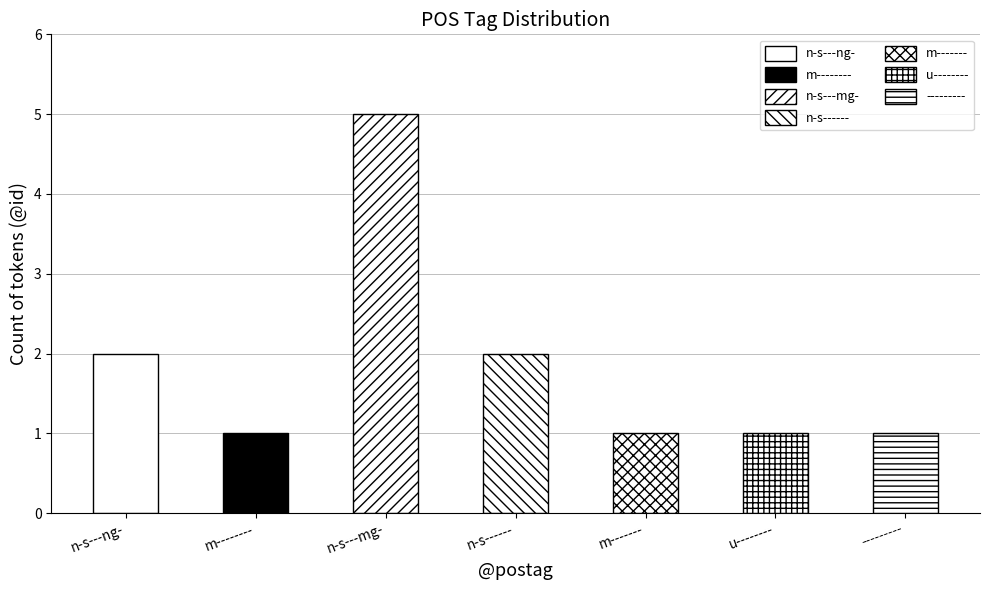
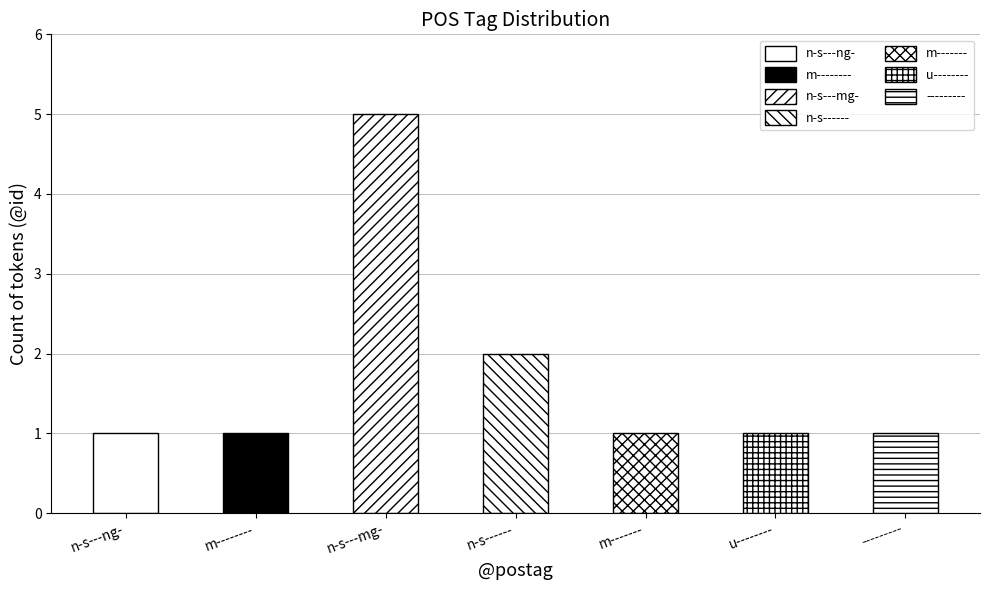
n-s---ng-: 2 -> 1
